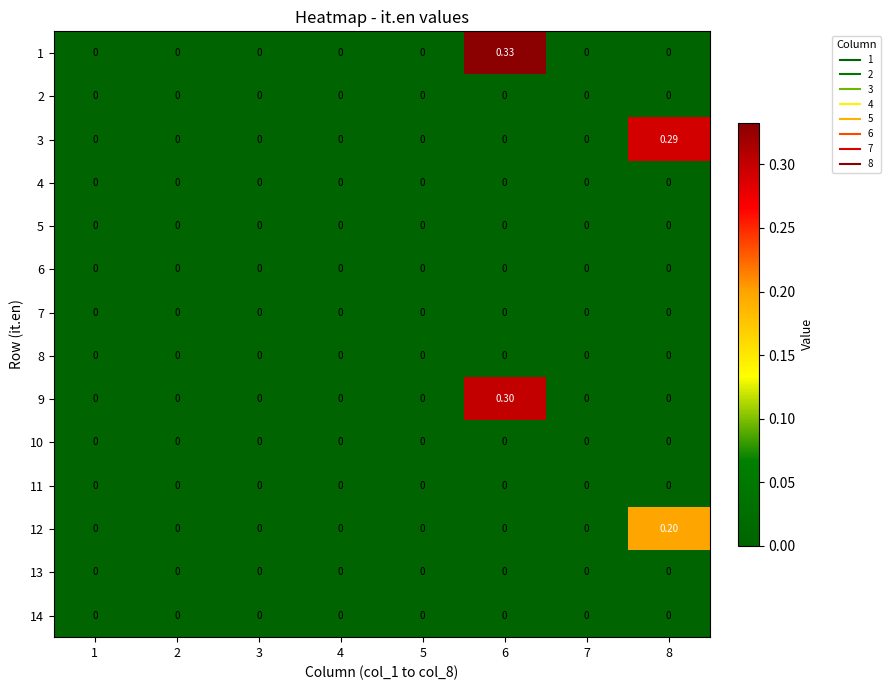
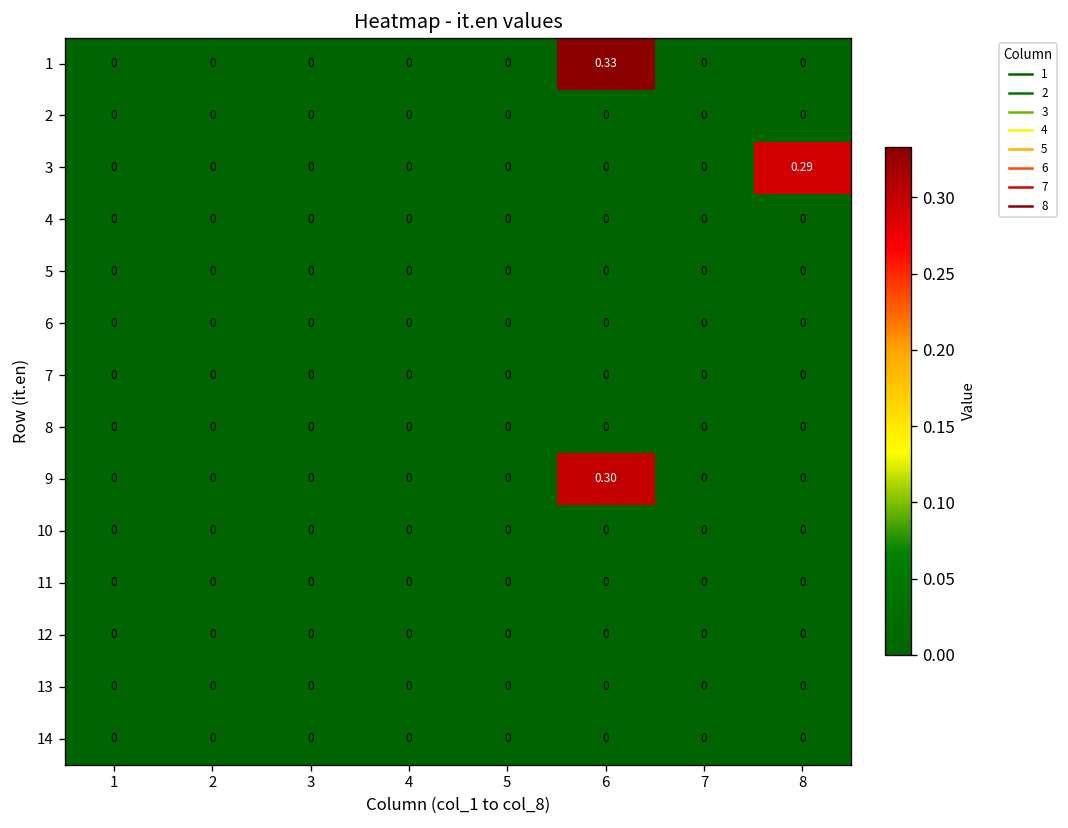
12, 8: 0.20 -> 0
